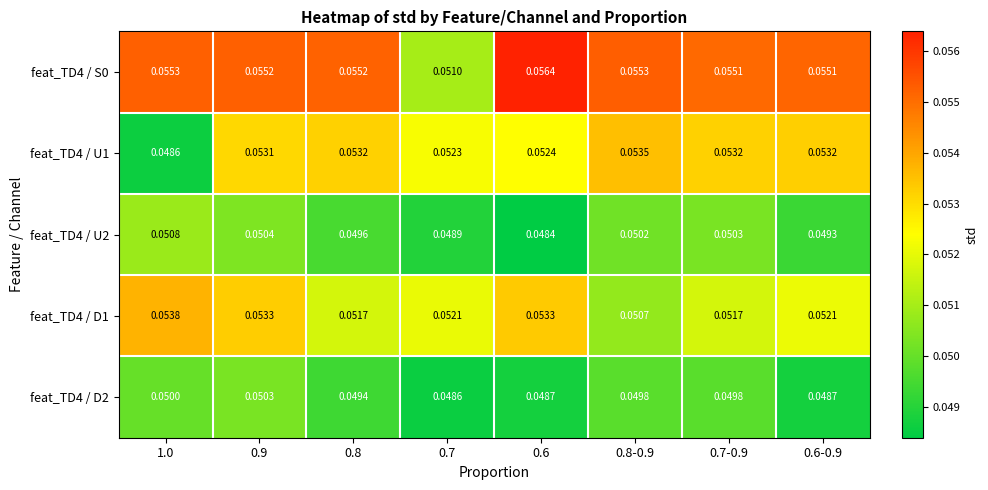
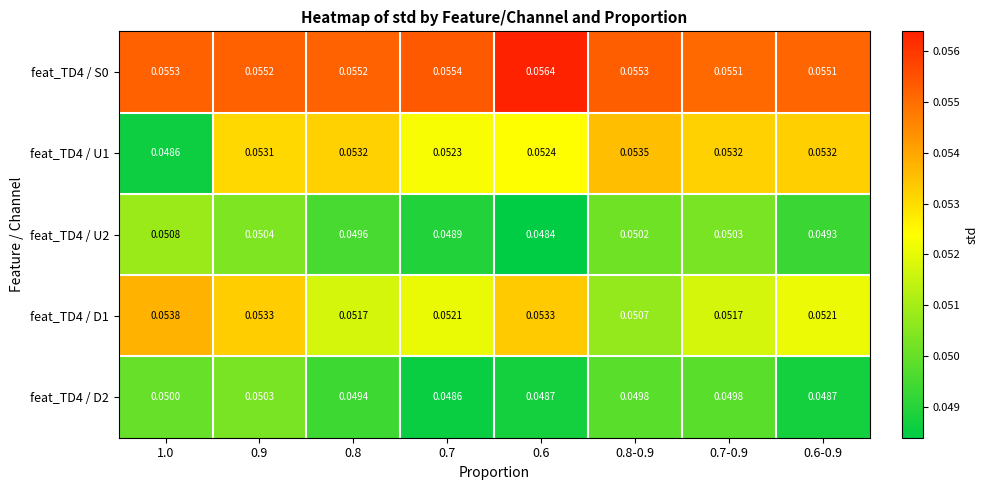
feat_TD4 / S0, 0.7: 0.0510 -> 0.0554
